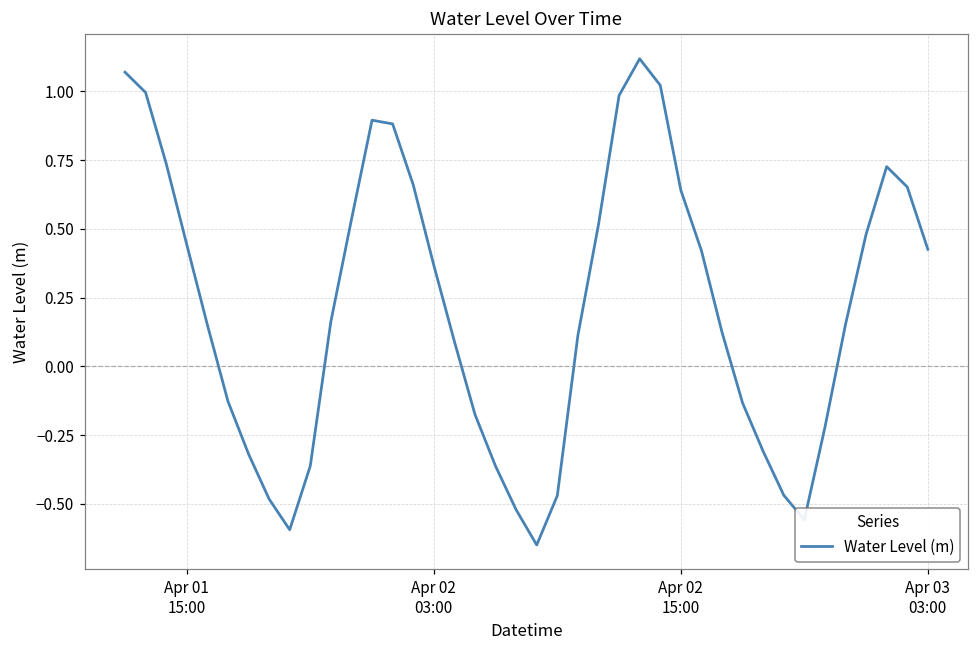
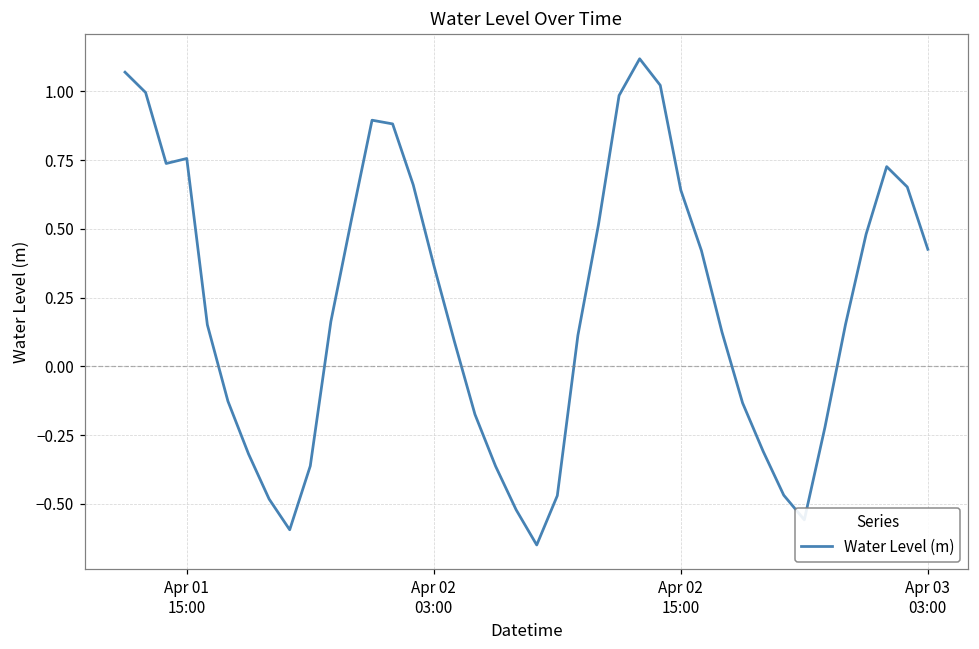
Apr 01 15:00: 0.44 -> 0.76
